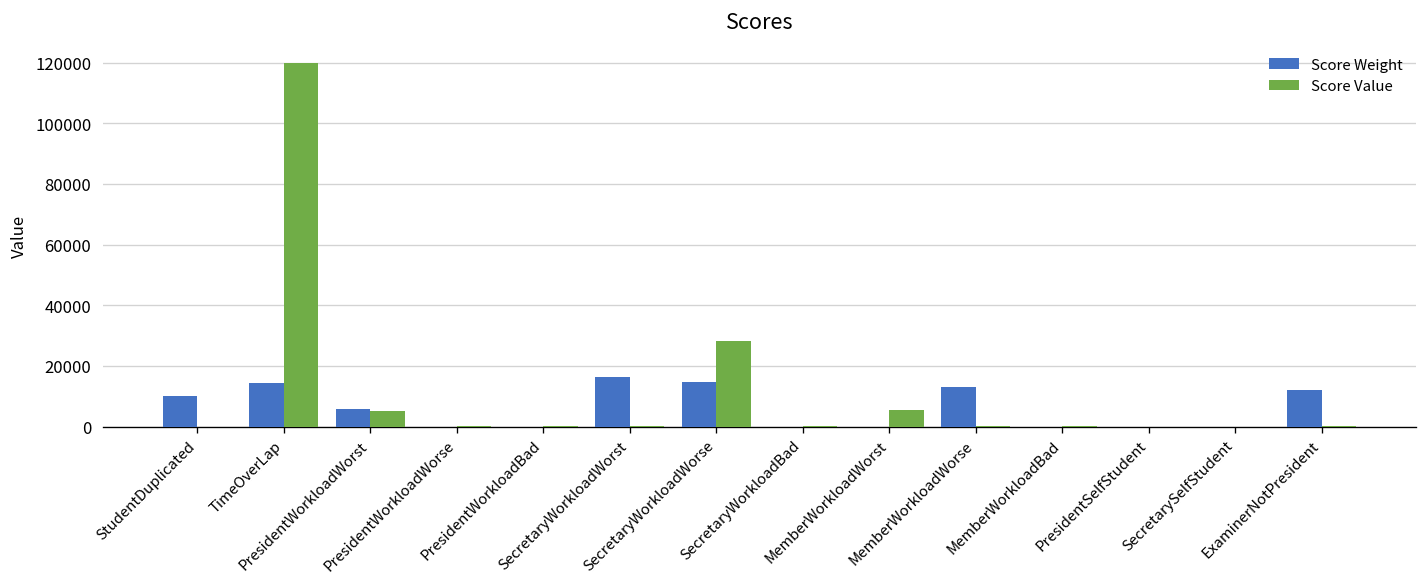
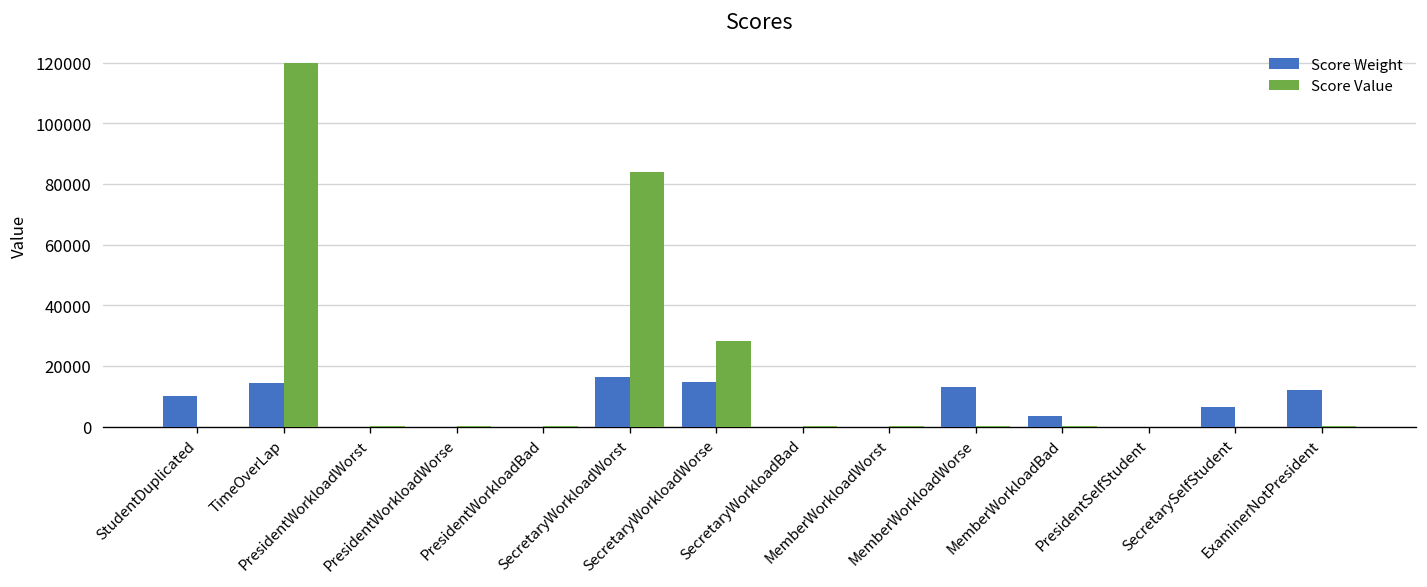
Score Weight, PresidentWorkloadWorst: 6000 -> 0
Score Value, PresidentWorkloadWorst: 5000 -> 0
Score Value, SecretaryWorkloadWorst: 0 -> 84000
Score Value, MemberWorkloadWorst: 5000 -> 0
Score Weight, MemberWorkloadBad: 0 -> 4000
Score Weight, SecretarySelfStudent: 0 -> 6000
